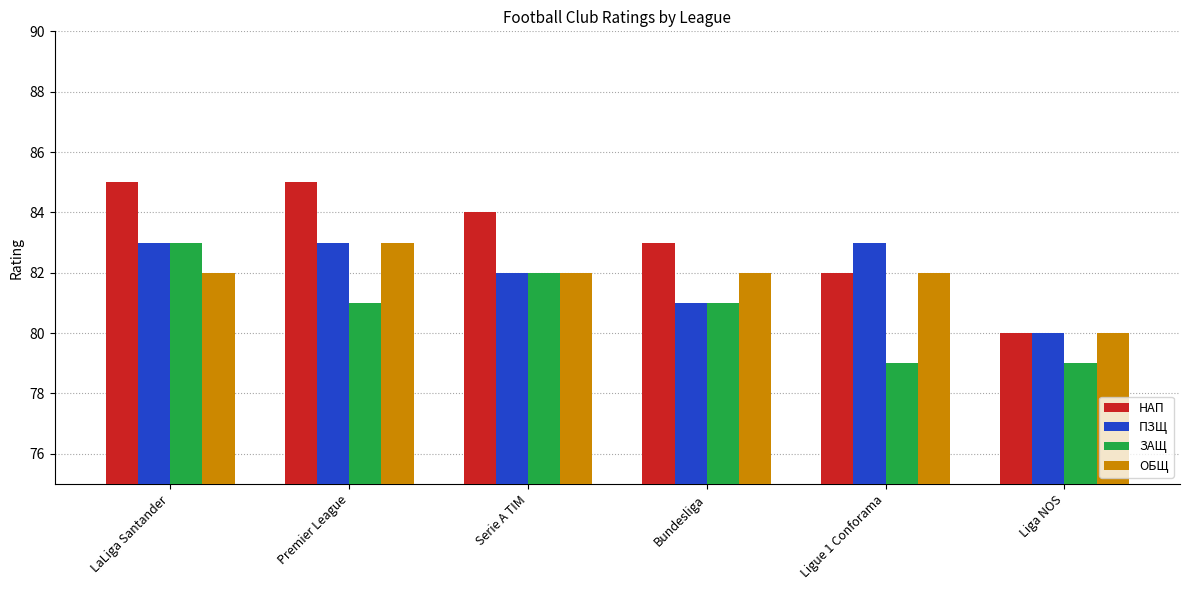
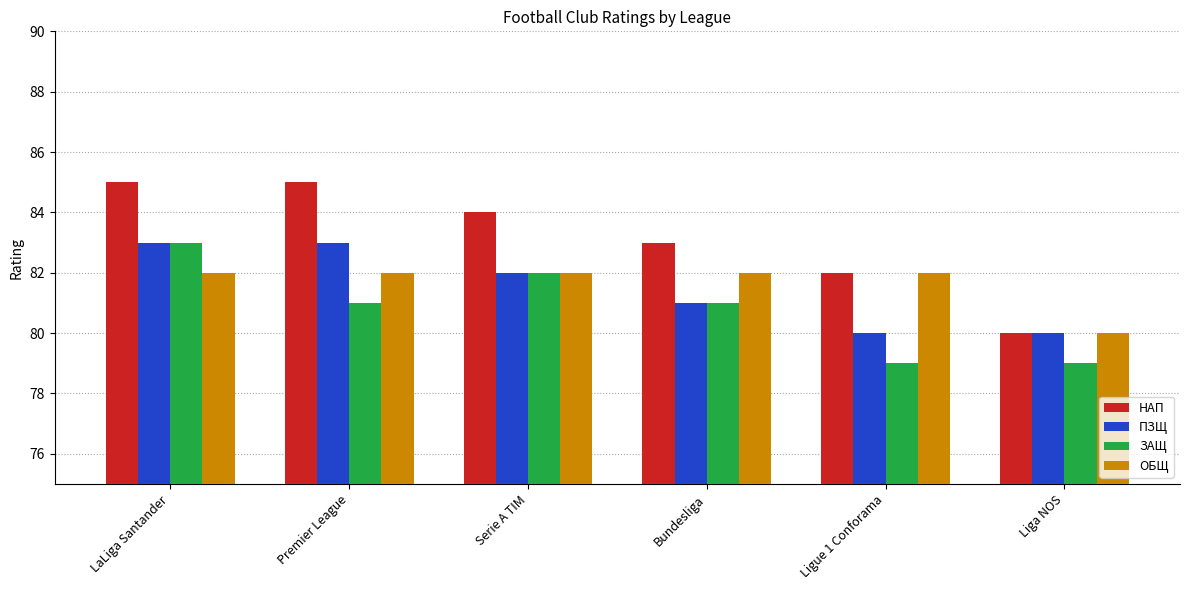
ОБЩ, Premier League: 83 -> 82
ПЗЩ, Ligue 1 Conforama: 83 -> 80
